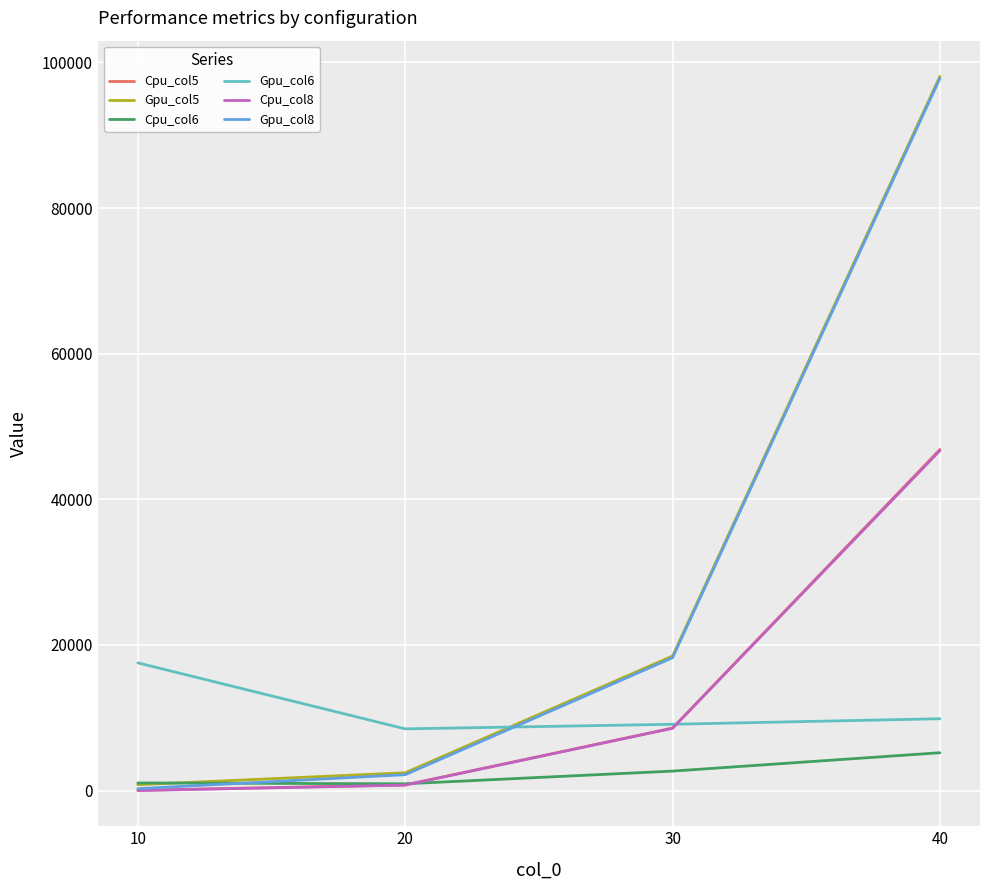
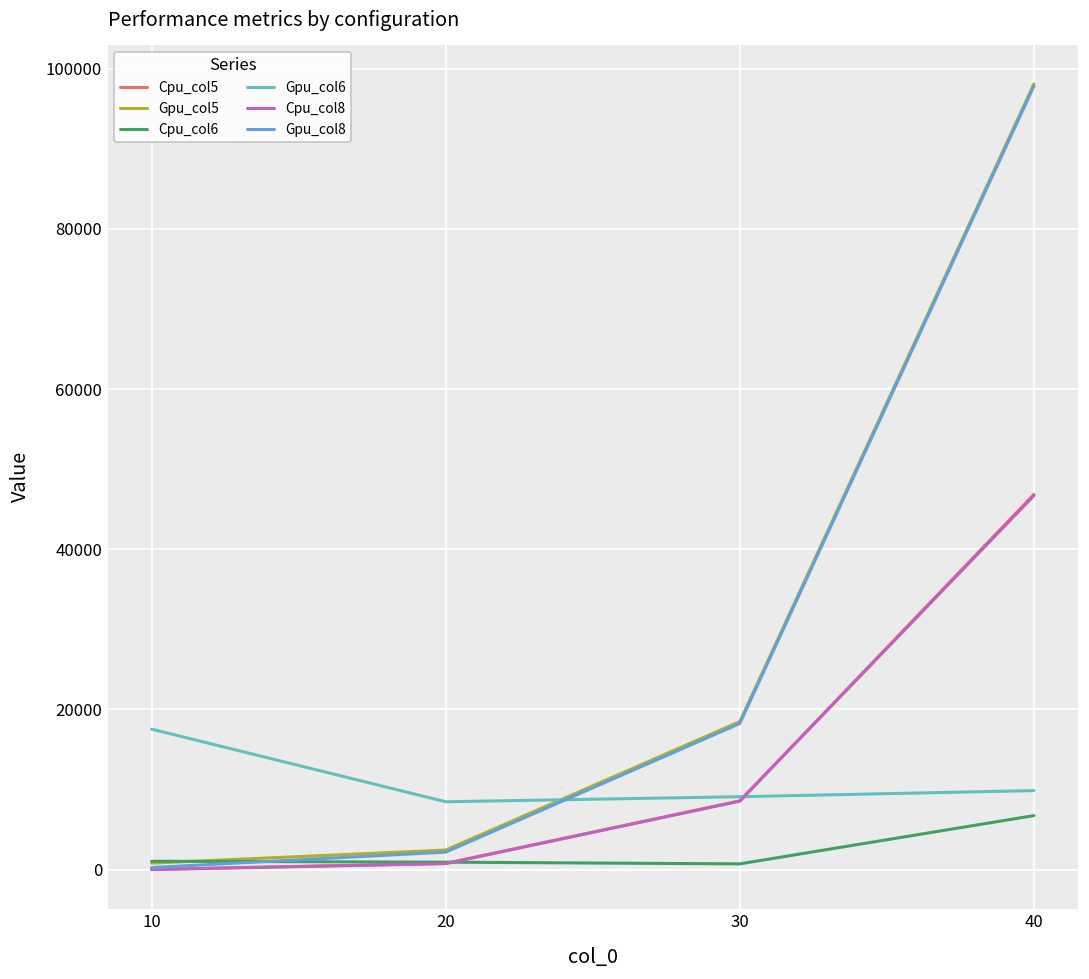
Cpu_col6, 30: 3000 -> 1000
Cpu_col6, 40: 5000 -> 7000
